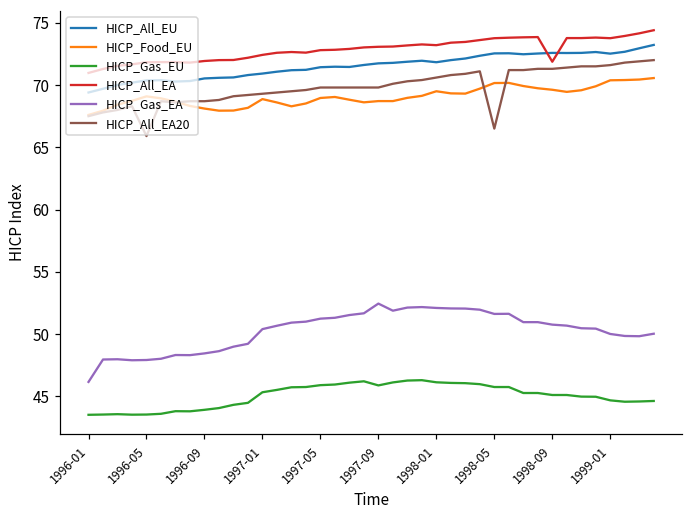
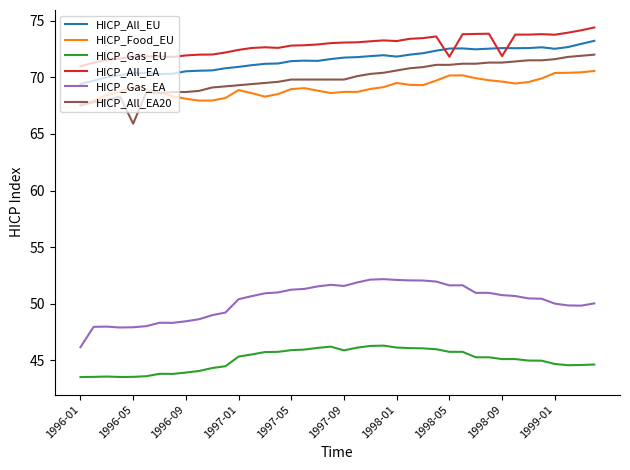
HICP_Gas_EA, 1997-09: 52.5 -> 51.6
HICP_All_EA, 1998-05: 73.8 -> 71.8
HICP_All_EA20, 1998-05: 66.5 -> 71.1
